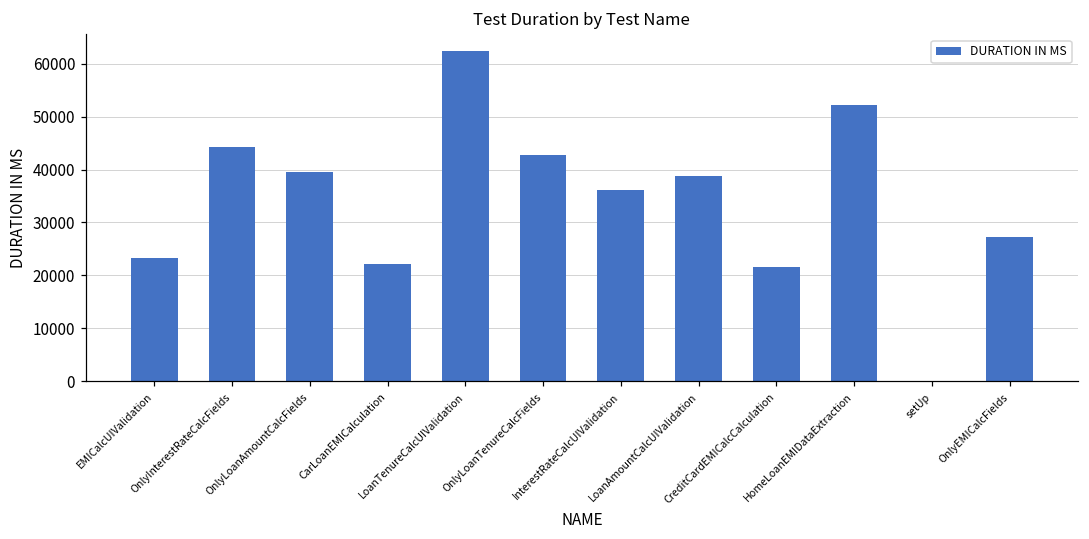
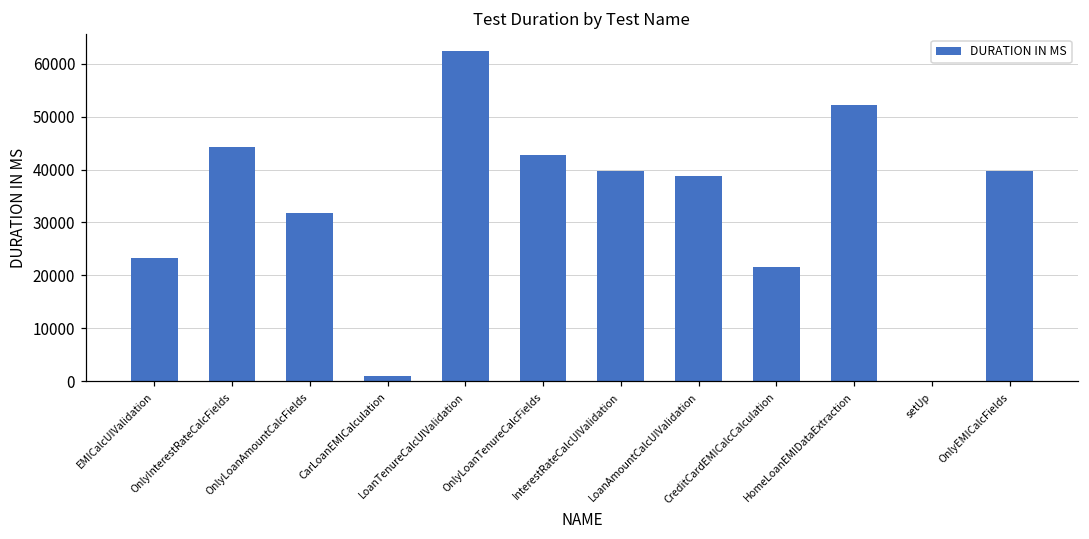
OnlyLoanAmountCalcFields: 40000 -> 32000
CarLoanEMICalculation: 22000 -> 1000
InterestRateCalcUIValidation: 36000 -> 40000
OnlyEMICalcFields: 27000 -> 40000
